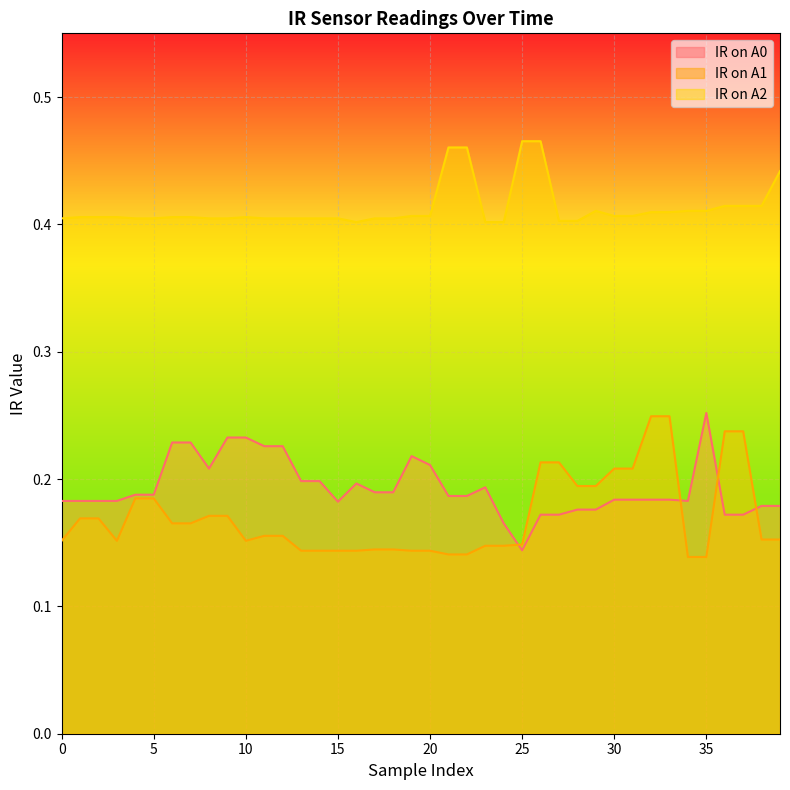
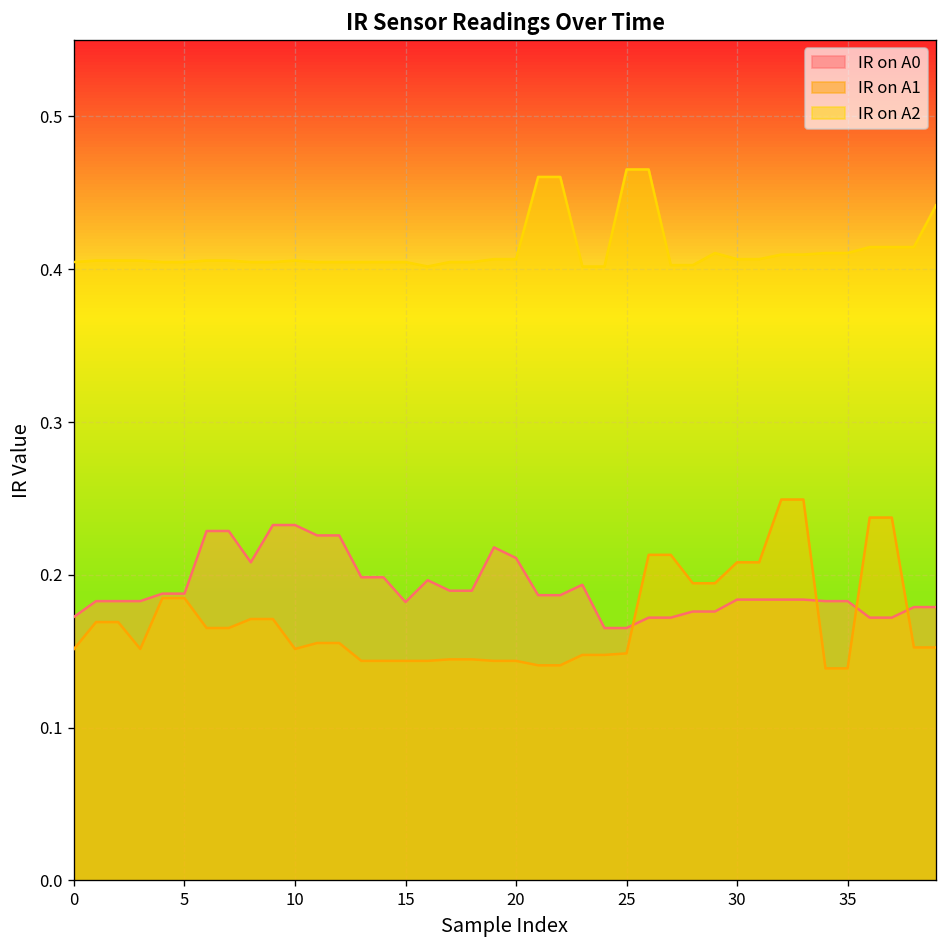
IR on A0, 0: 0.183 -> 0.173
IR on A0, 25: 0.144 -> 0.165
IR on A0, 35: 0.252 -> 0.183
